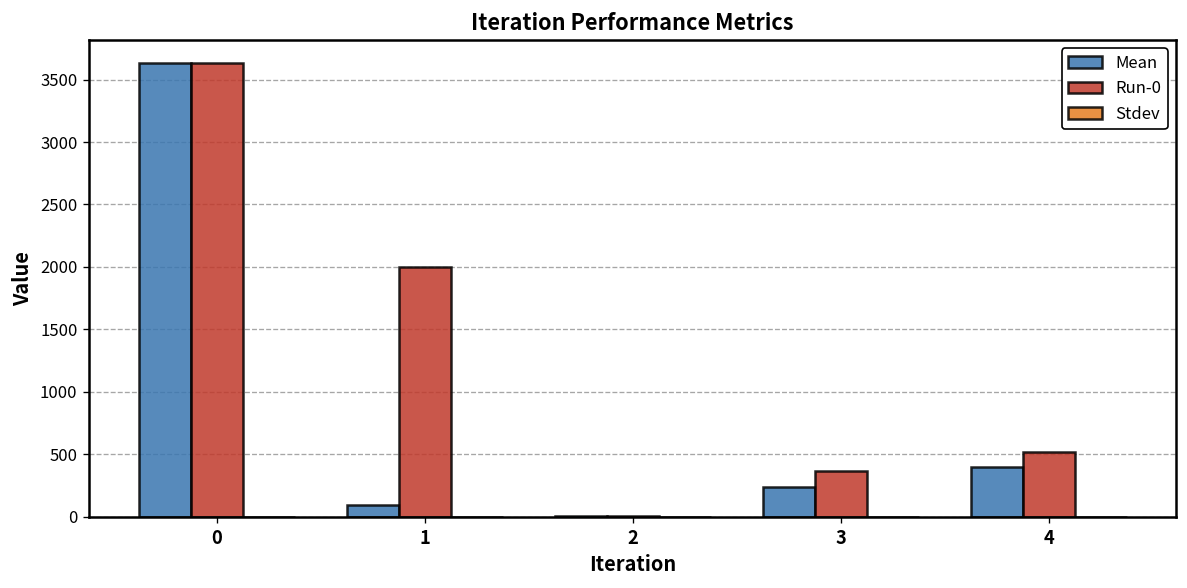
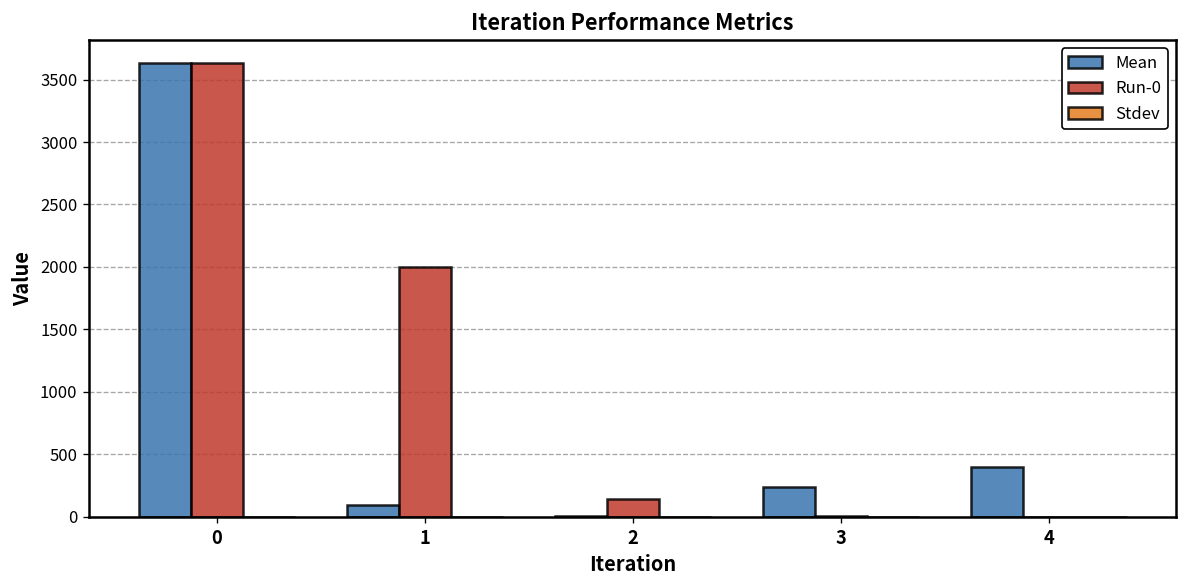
Run-0, 2: 10 -> 140
Run-0, 3: 360 -> 0
Run-0, 4: 520 -> 0
